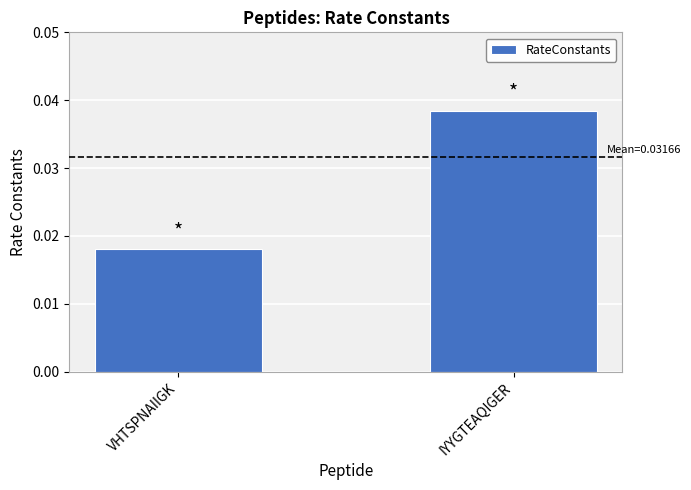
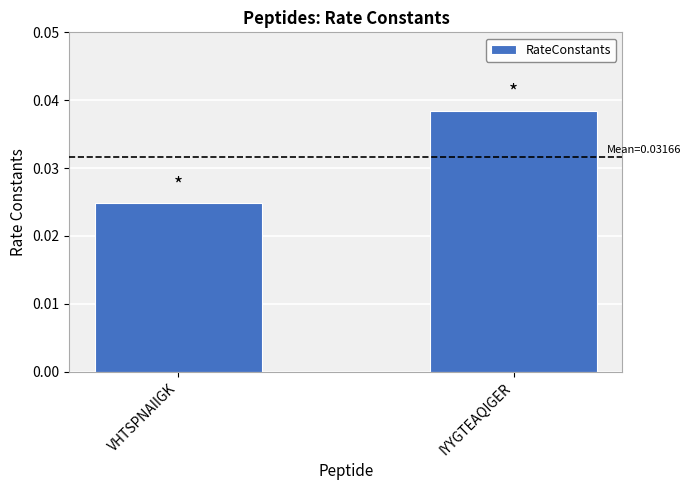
VHTSPNAIIGK: 0.018 -> 0.025
